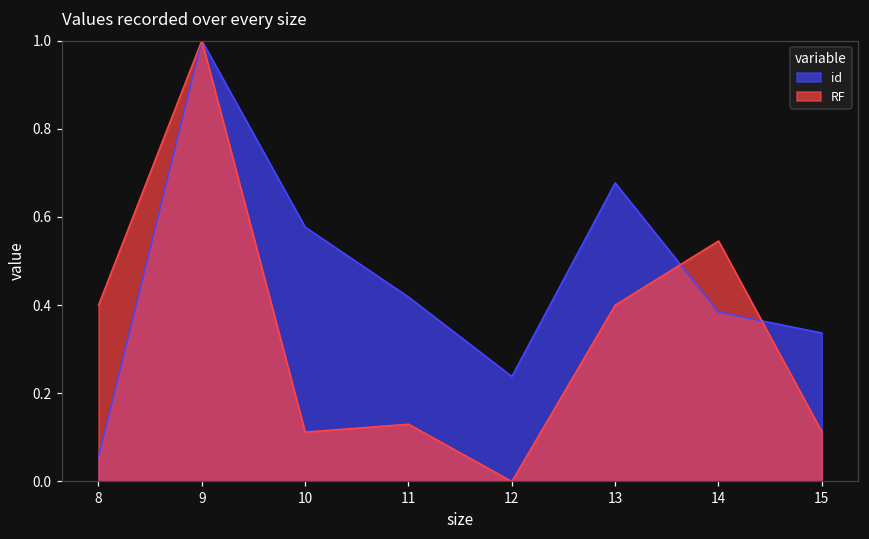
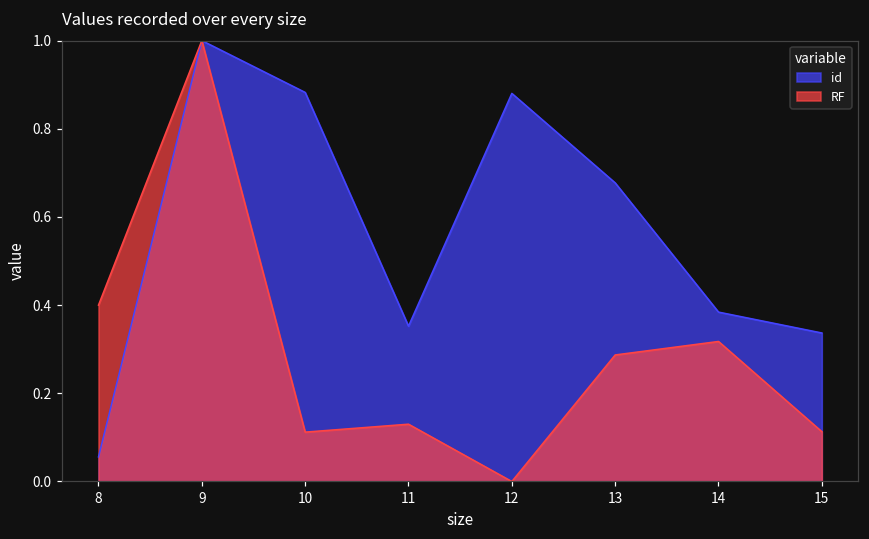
id, 10: 0.58 -> 0.88
id, 11: 0.42 -> 0.35
id, 12: 0.24 -> 0.88
RF, 13: 0.40 -> 0.29
RF, 14: 0.55 -> 0.32
